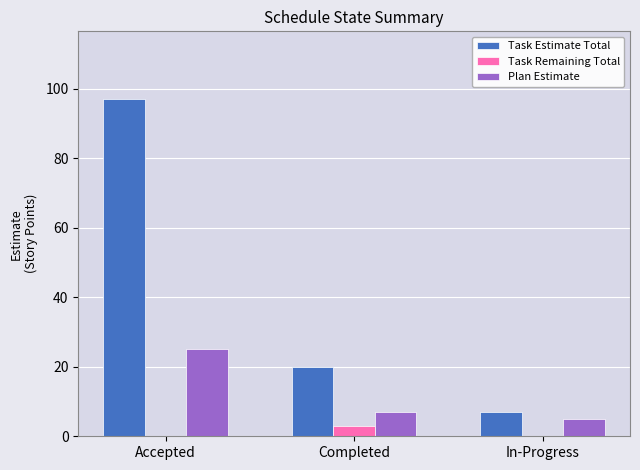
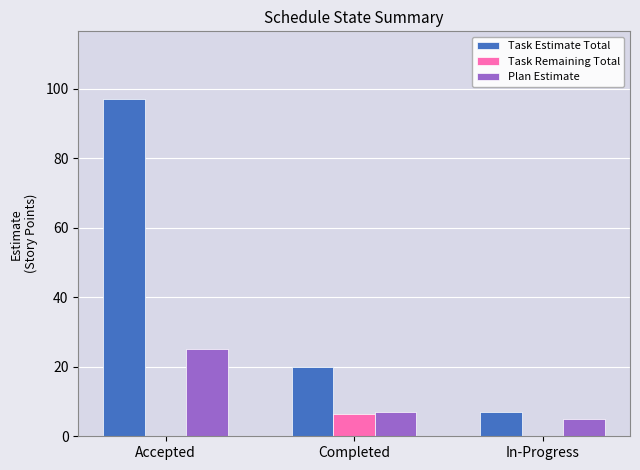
Task Remaining Total, Completed: 3 -> 6
